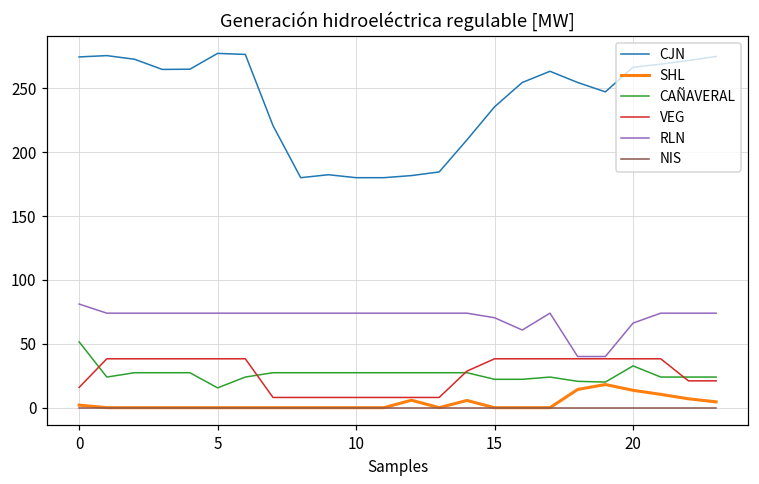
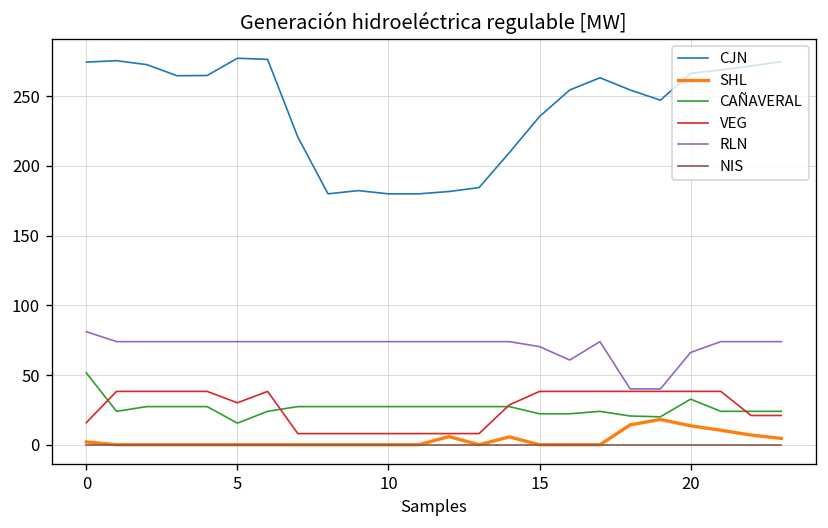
VEG, 5: 38 -> 30
